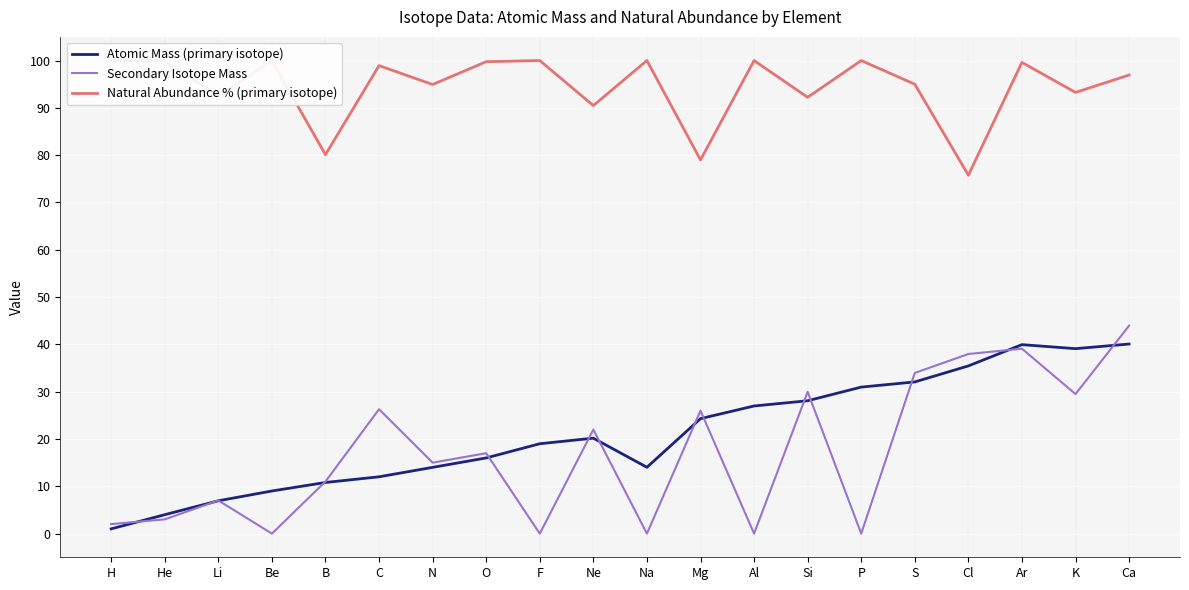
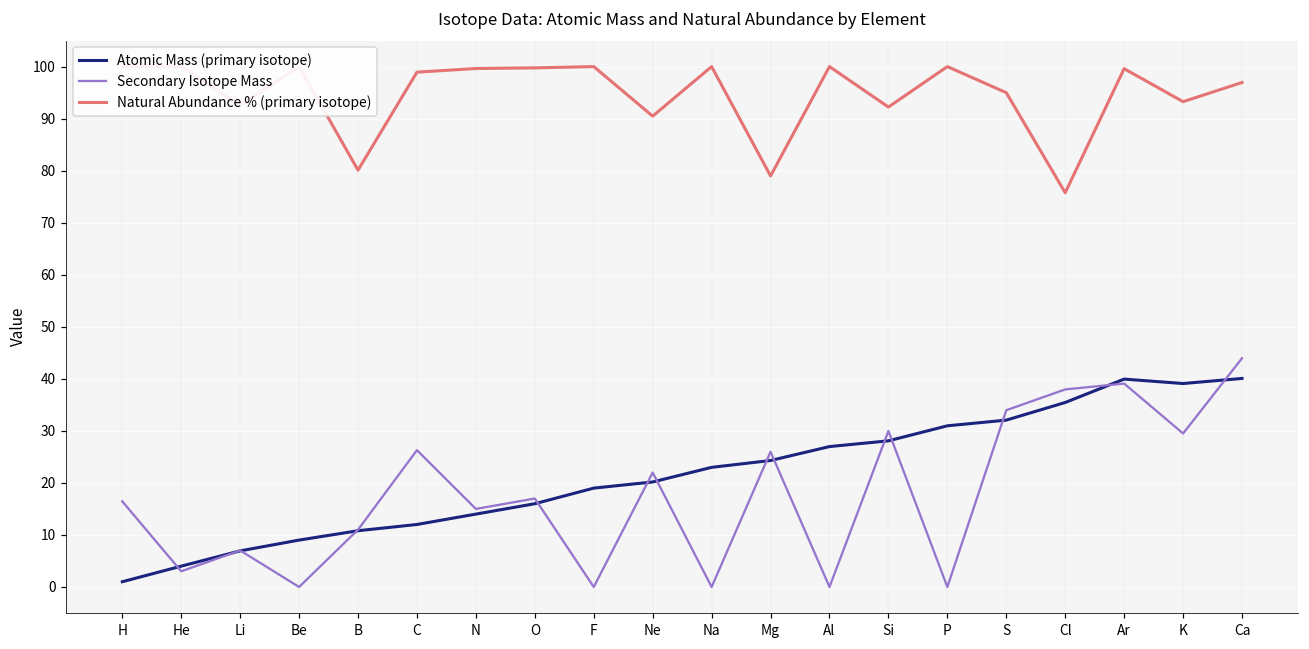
Secondary Isotope Mass, H: 2 -> 16
Natural Abundance % (primary isotope), N: 95 -> 100
Atomic Mass (primary isotope), Na: 14 -> 23
